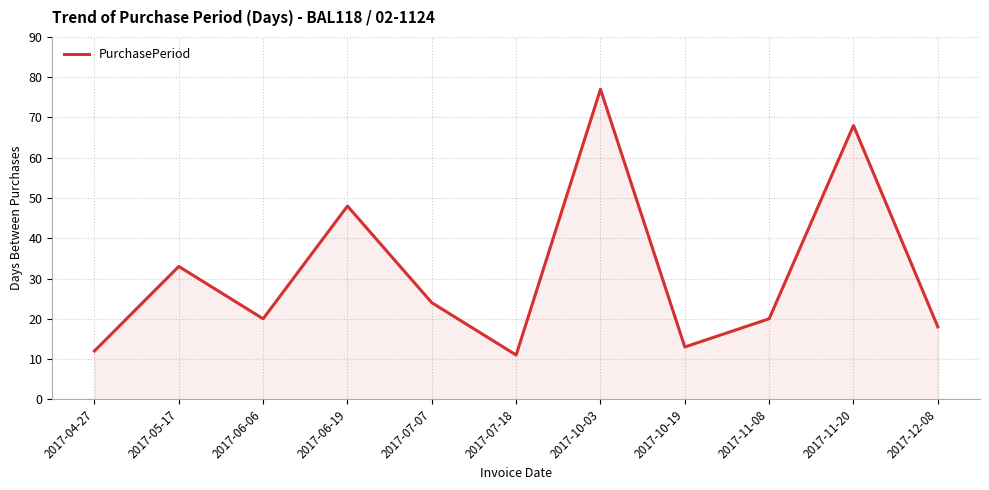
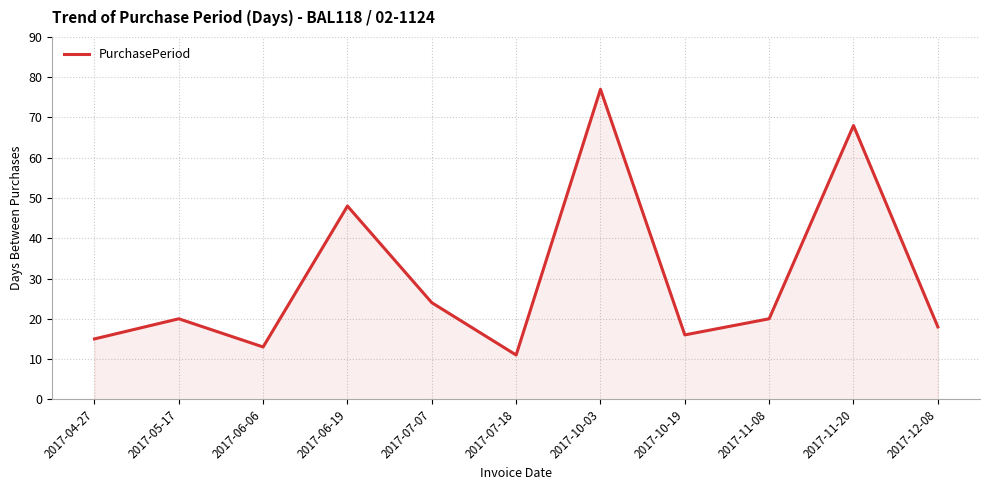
2017-04-27: 12 -> 15
2017-05-17: 33 -> 20
2017-06-06: 20 -> 13
2017-10-19: 13 -> 16
